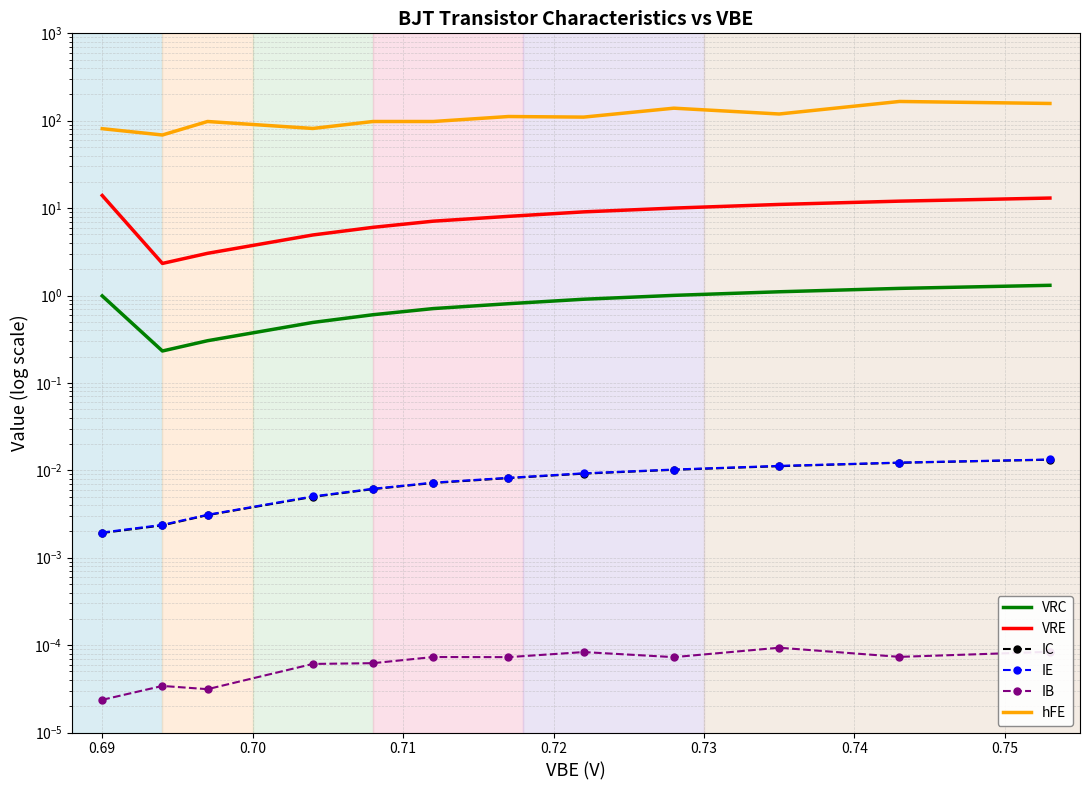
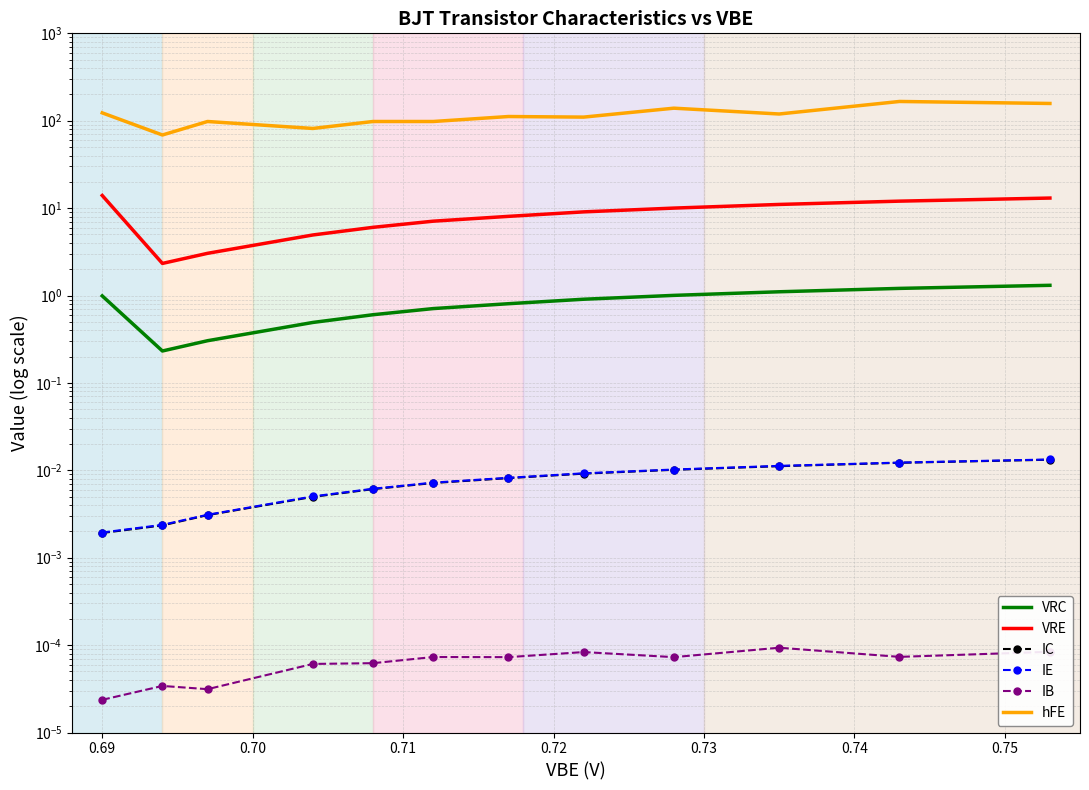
hFE, 0.69: 80 -> 120
